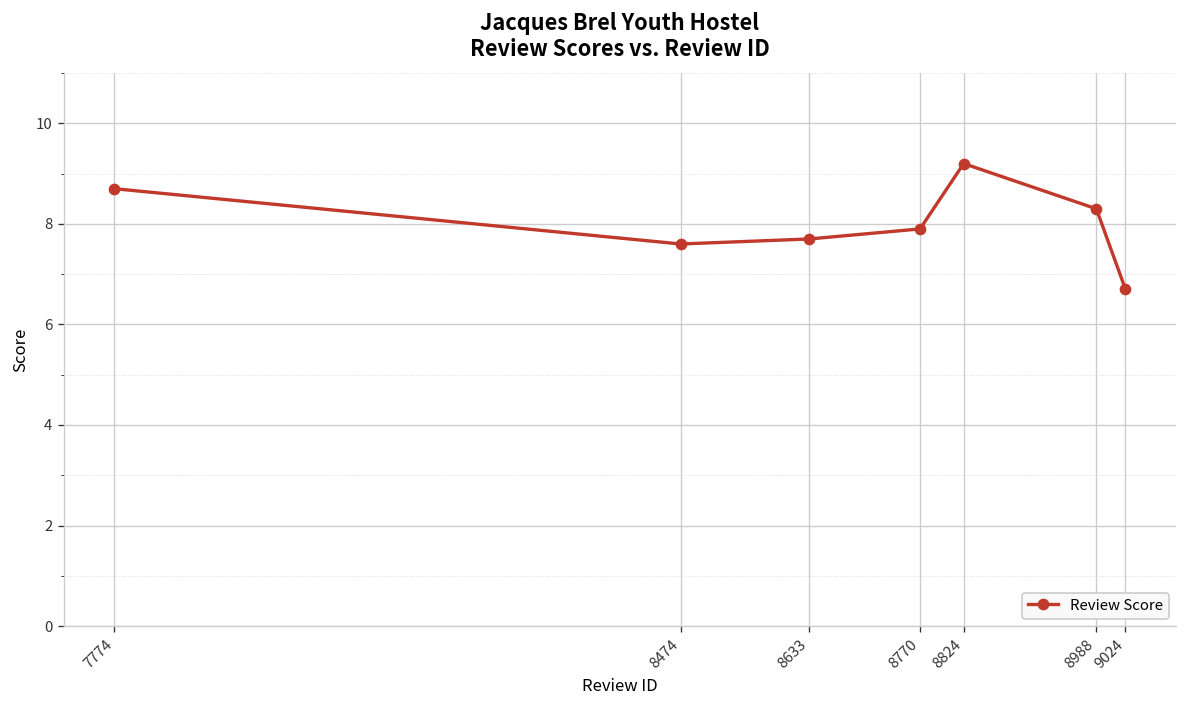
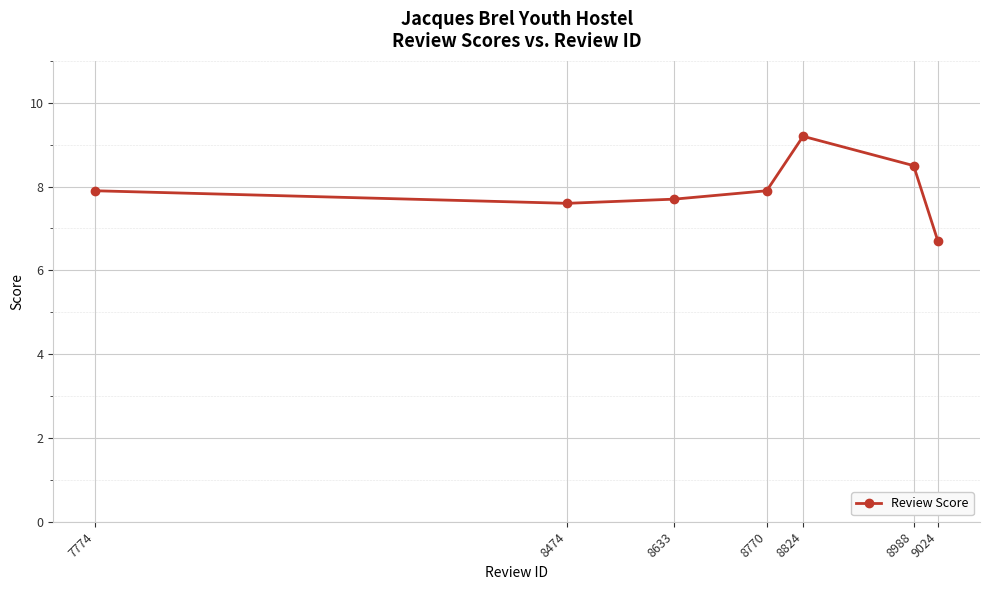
7774: 8.7 -> 7.9
8988: 8.3 -> 8.5
